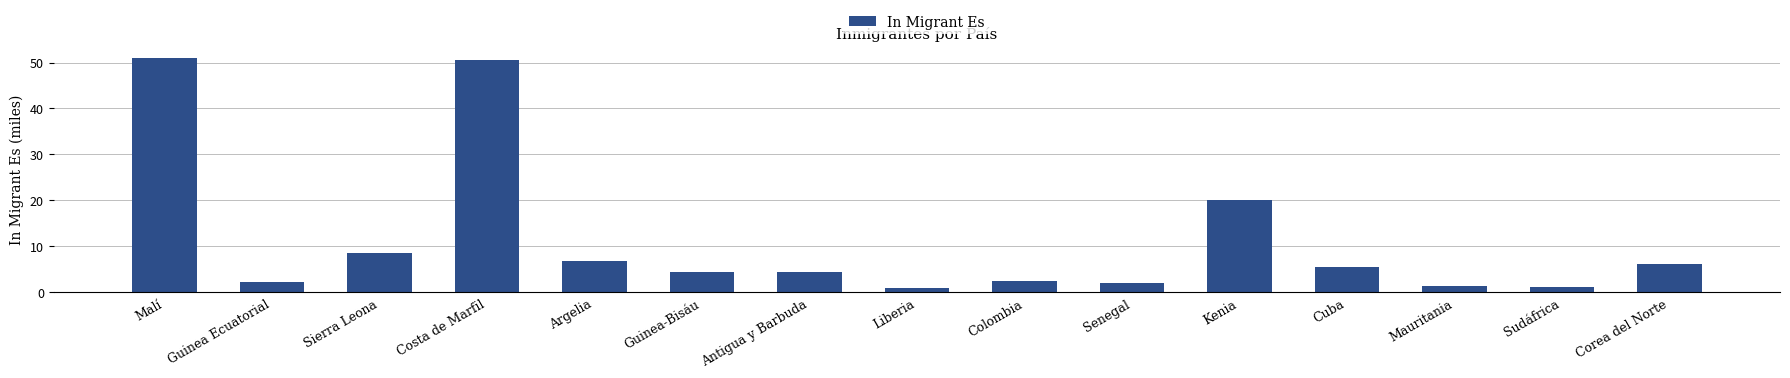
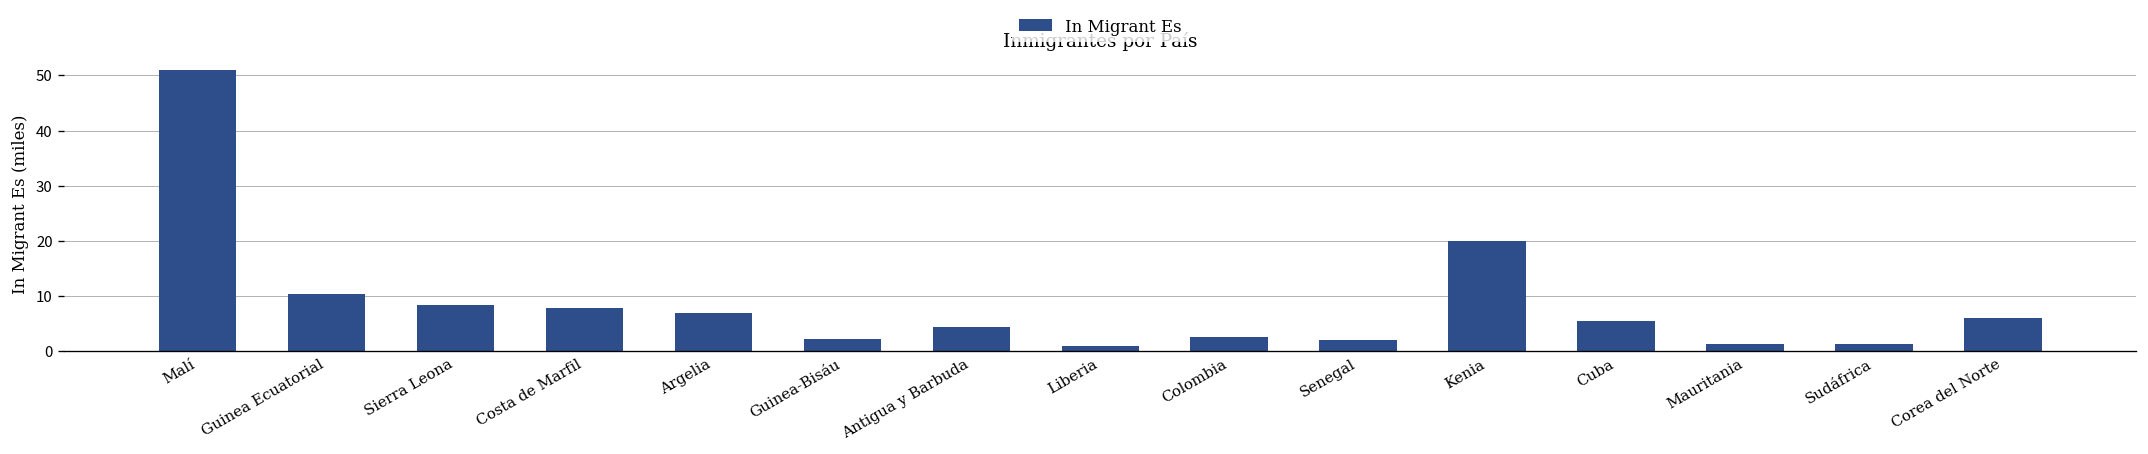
Guinea Ecuatorial: 2 -> 10
Costa de Marfil: 50 -> 8
Guinea-Bisáu: 4 -> 2
